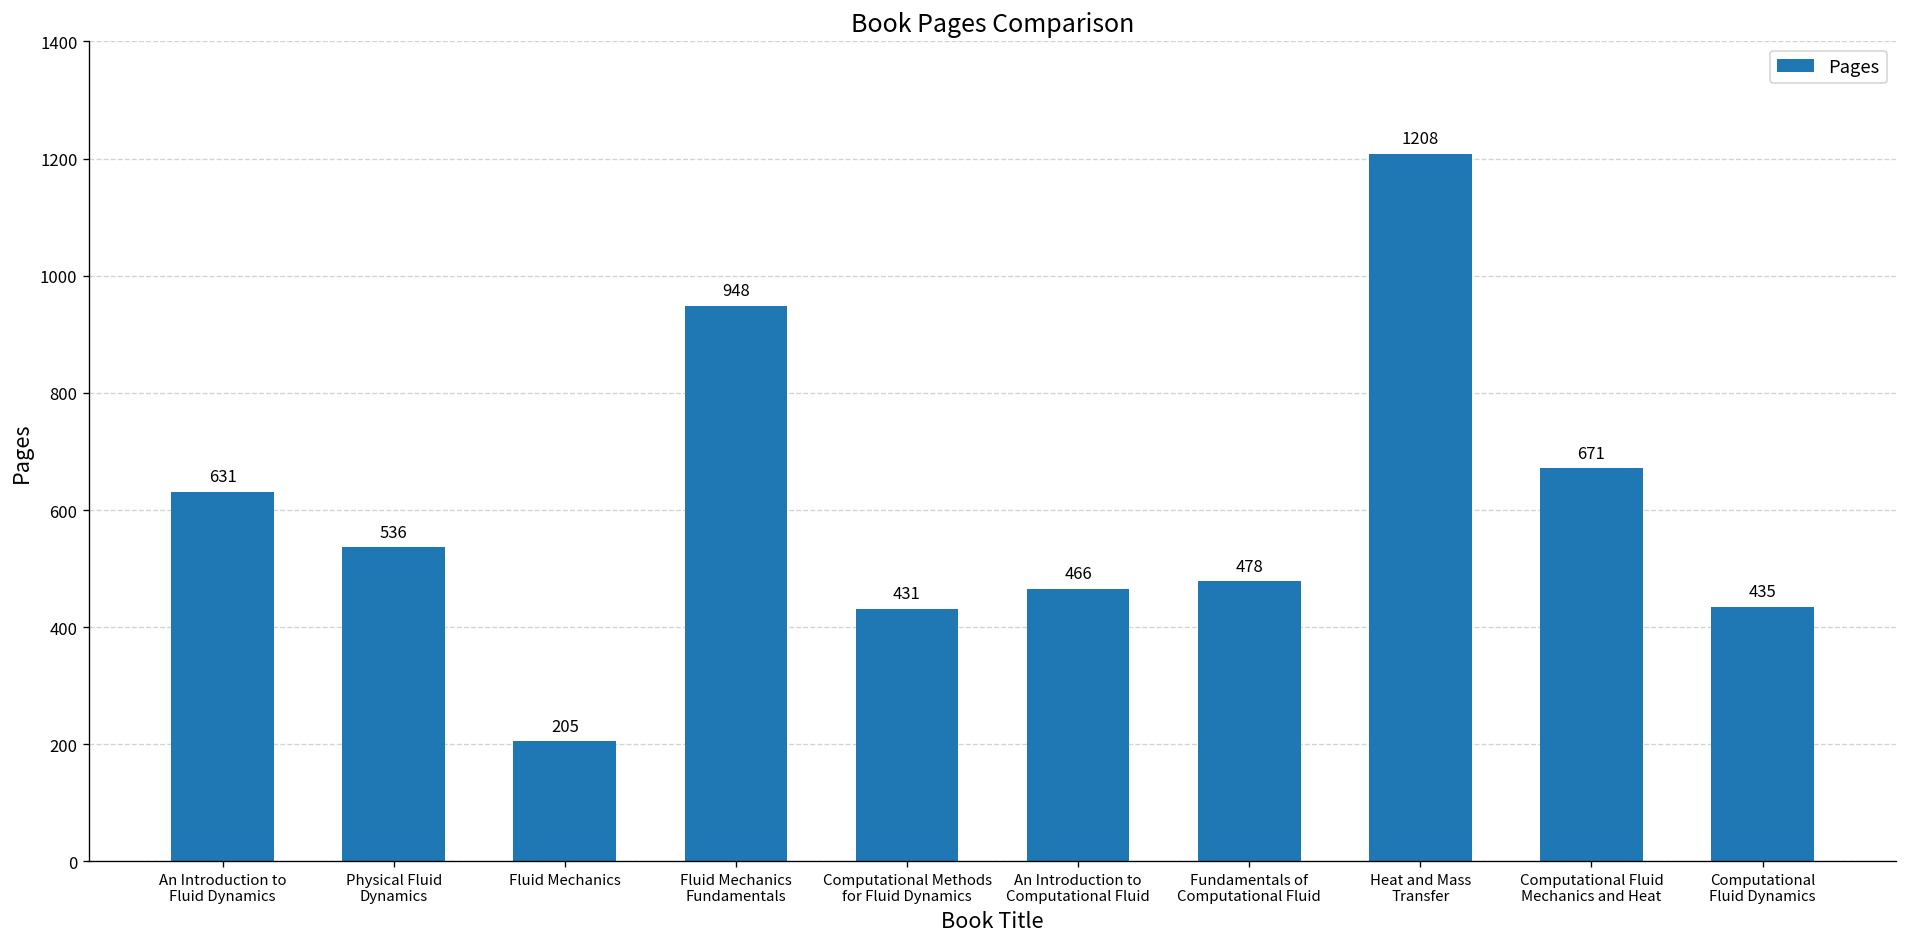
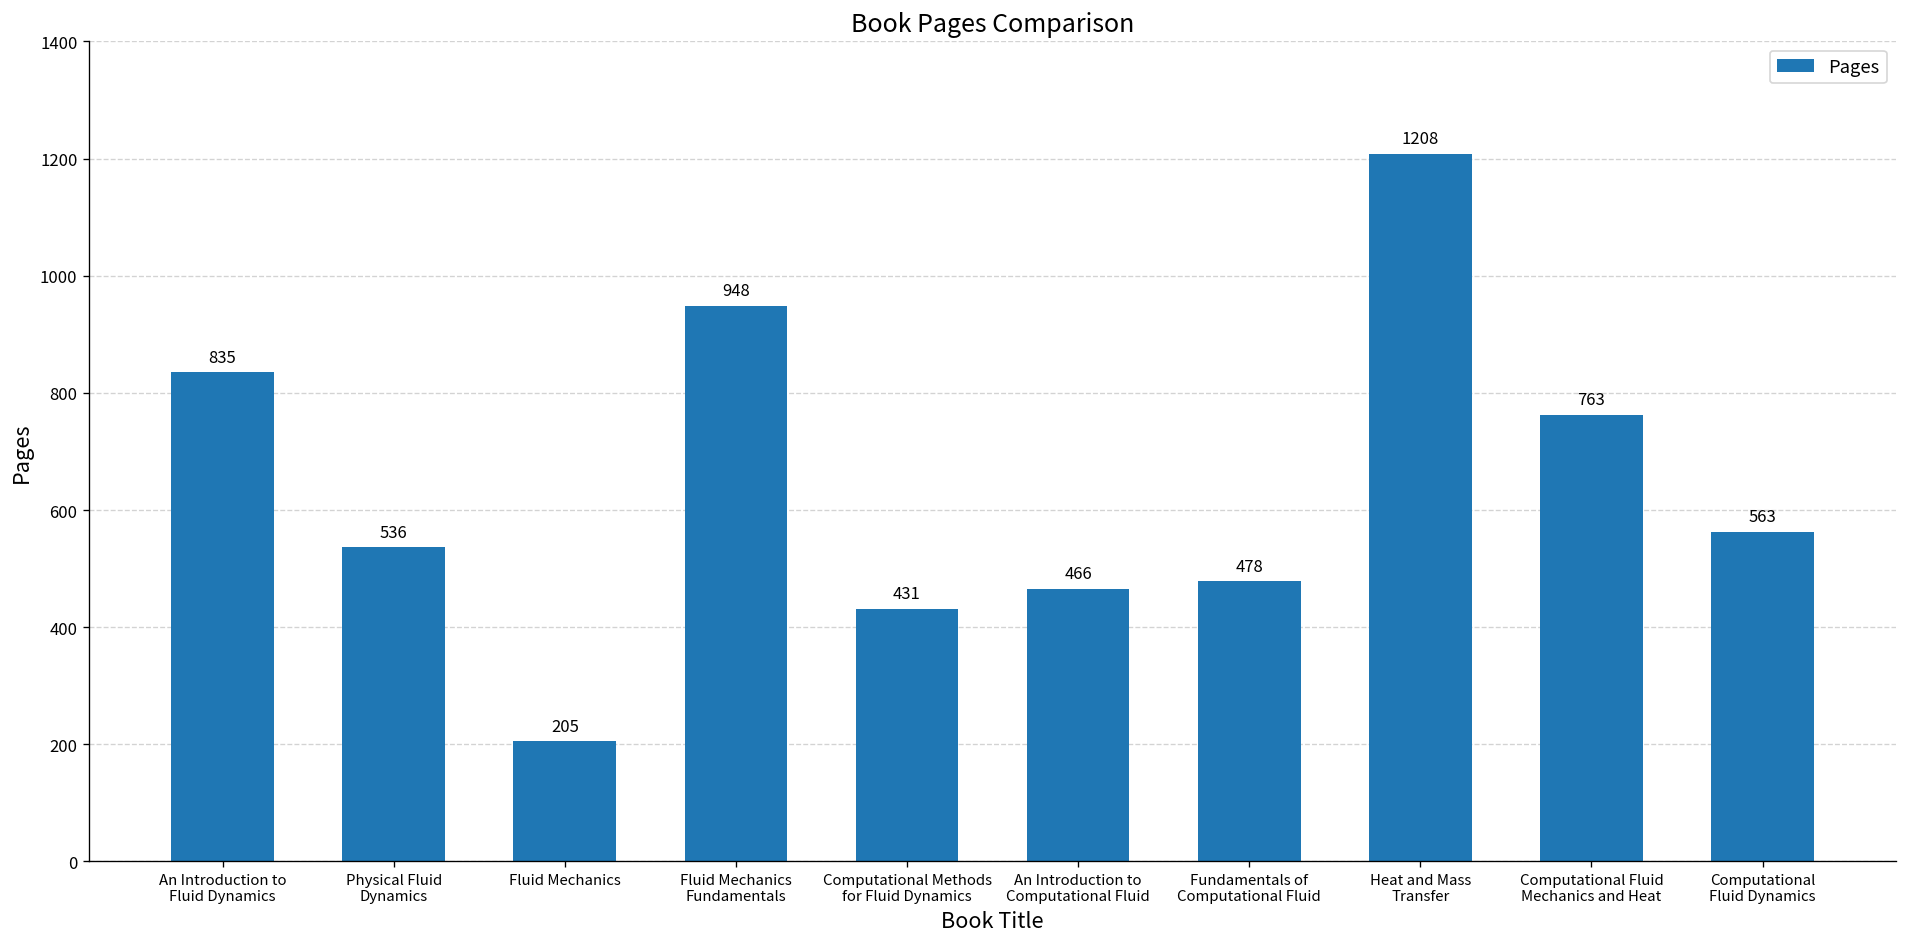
An Introduction to Fluid Dynamics: 631 -> 835
Computational Fluid Mechanics and Heat: 671 -> 763
Computational Fluid Dynamics: 435 -> 563
